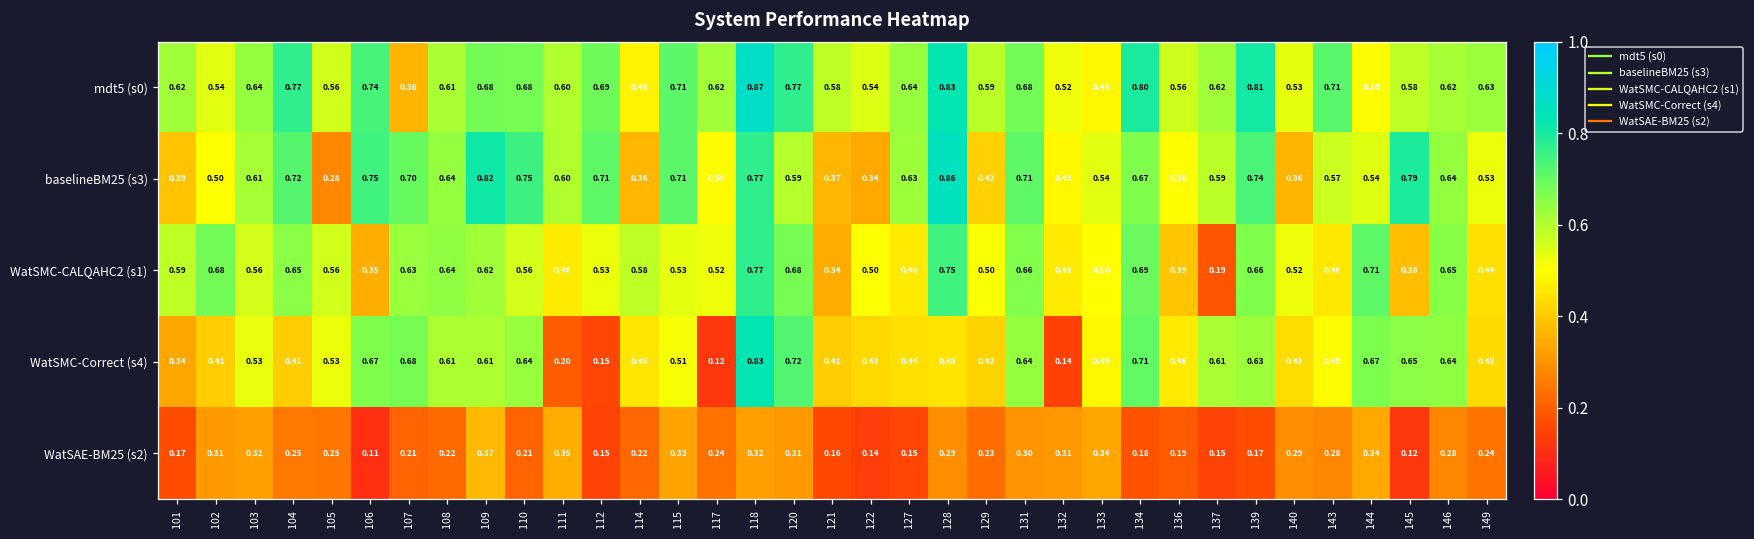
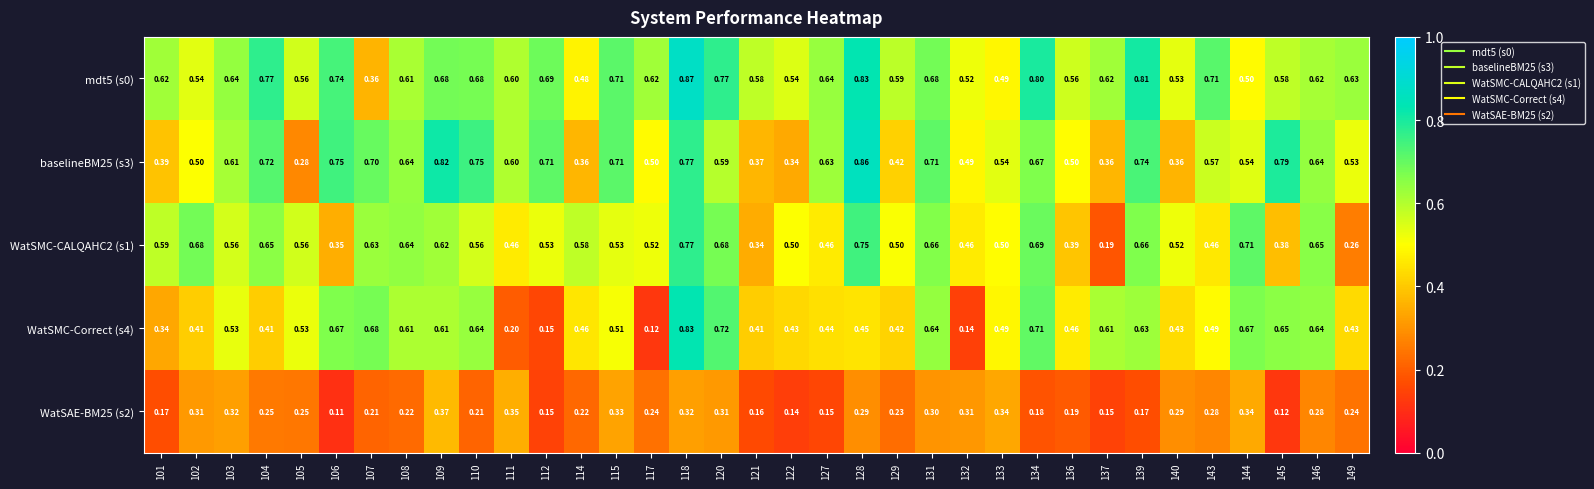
baselineBM25 (s3), 137: 0.59 -> 0.36
WatSMC-CALQAHC2 (s1), 149: 0.44 -> 0.26
